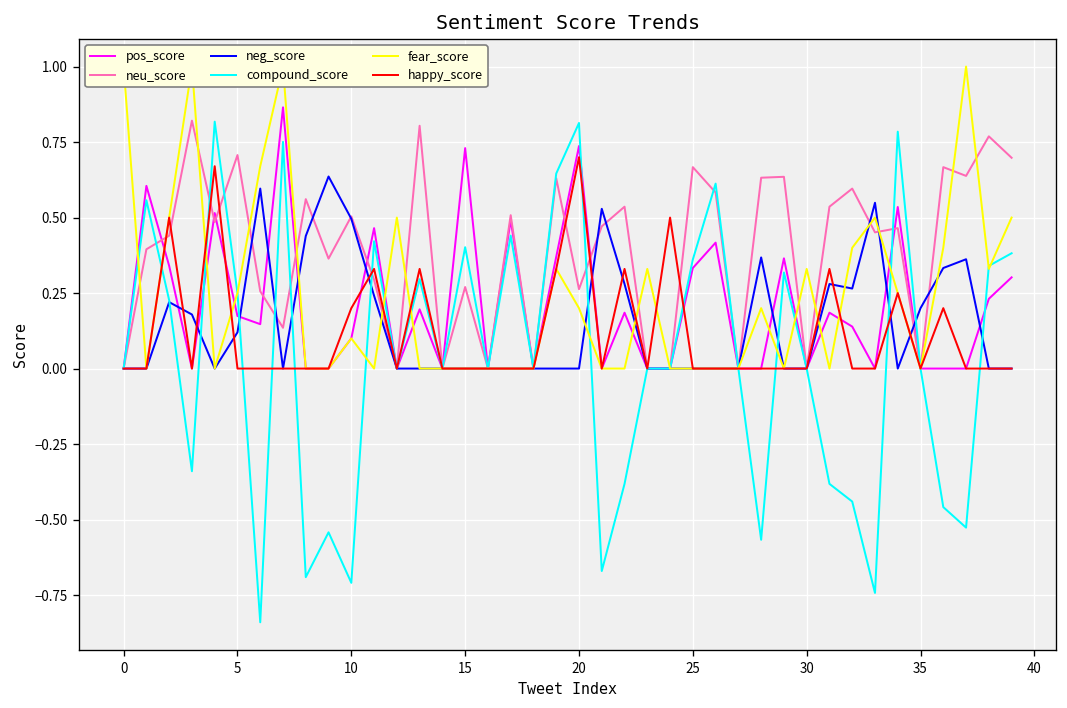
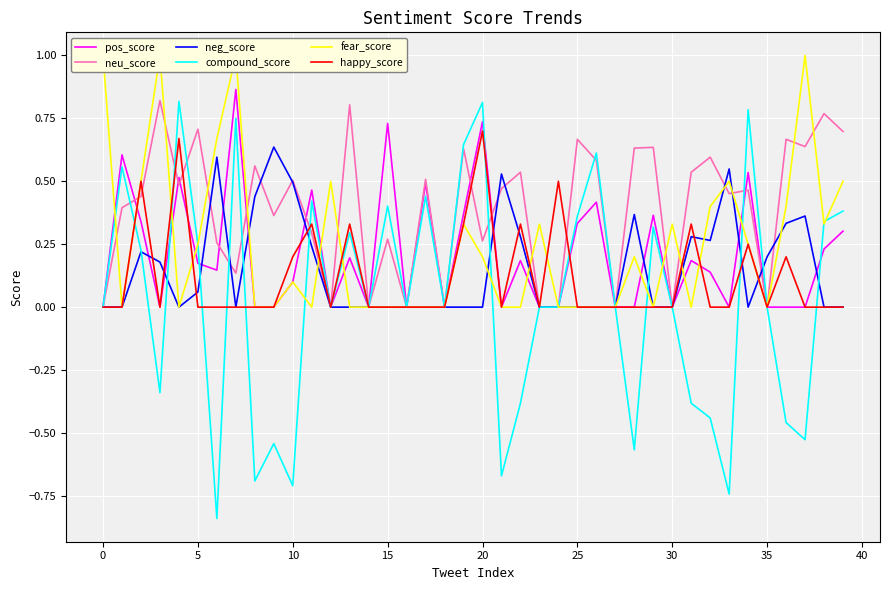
neg_score, 5: 0.12 -> 0.06
